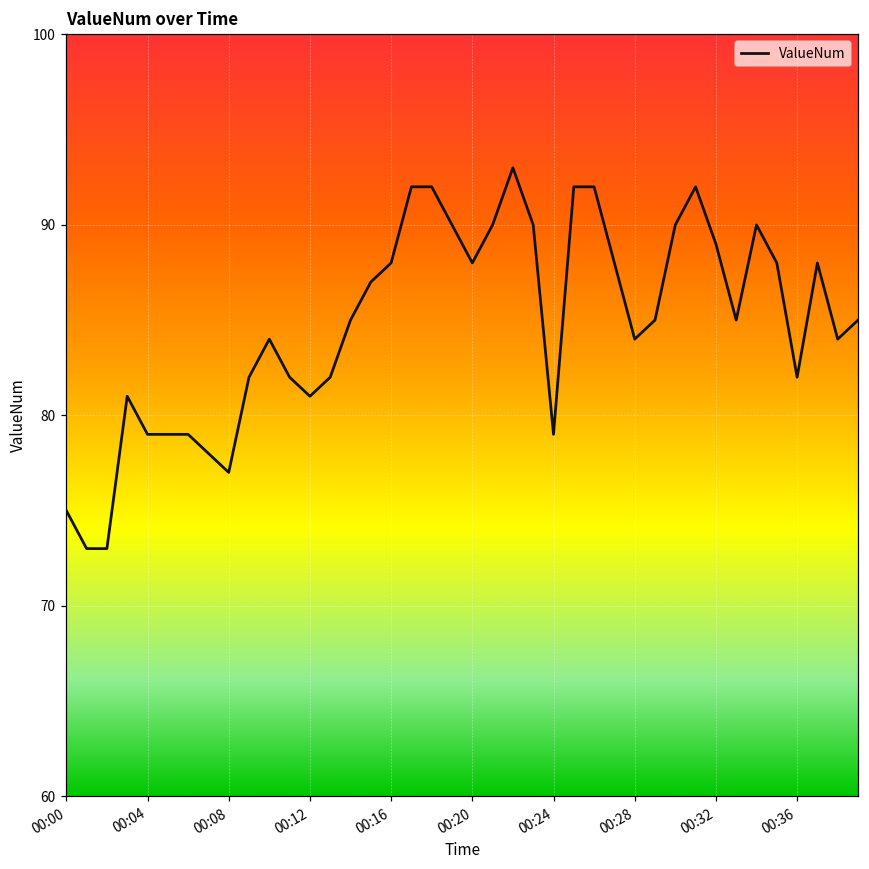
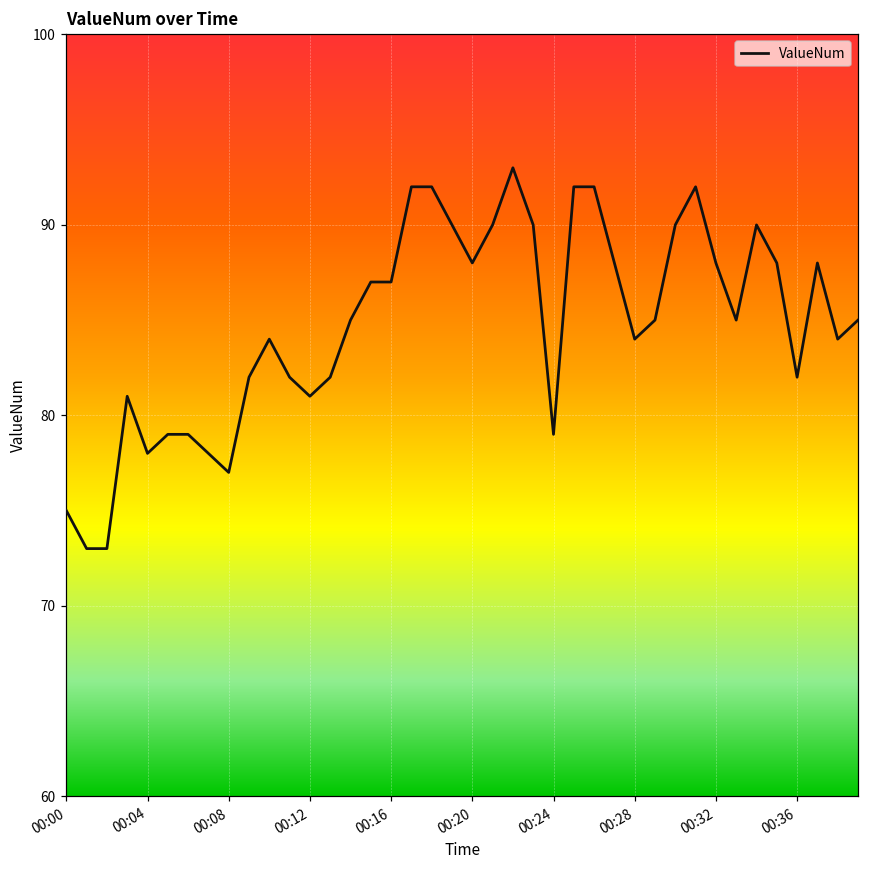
00:04: 79 -> 78
00:16: 88 -> 87
00:32: 89 -> 88
